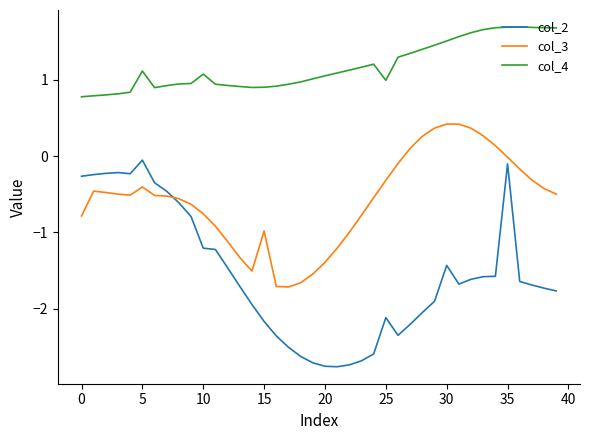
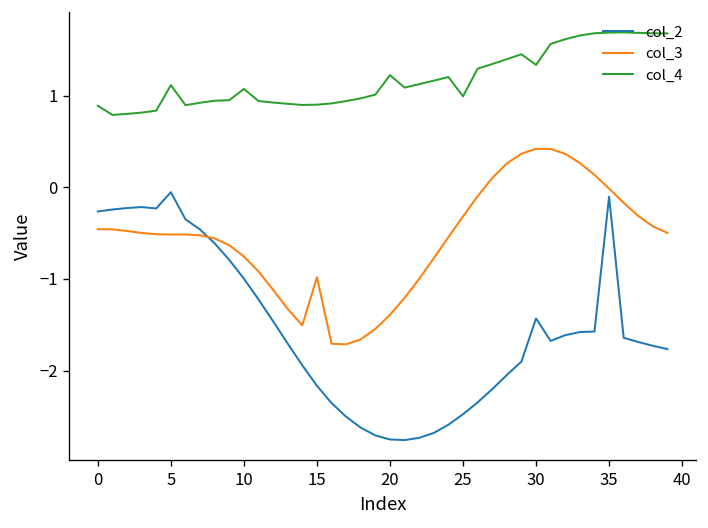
col_3, 0: -0.8 -> -0.5
col_4, 0: 0.8 -> 0.9
col_3, 5: -0.4 -> -0.5
col_2, 10: -1.2 -> -1.0
col_4, 20: 1.0 -> 1.2
col_2, 25: -2.1 -> -2.5
col_4, 30: 1.5 -> 1.3
